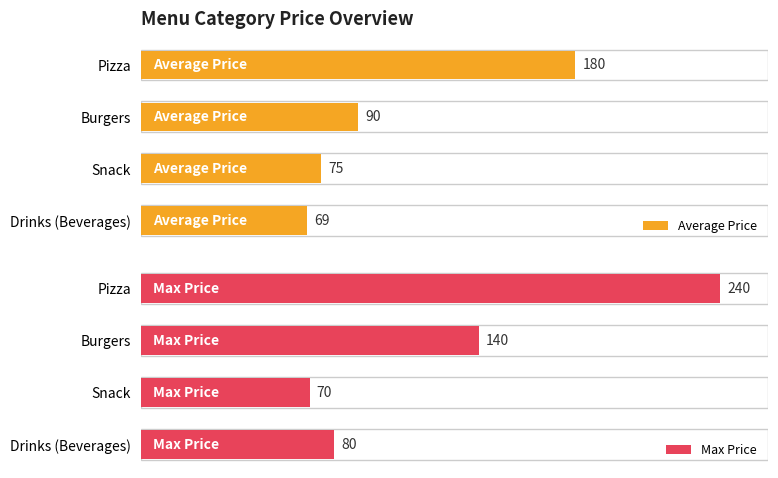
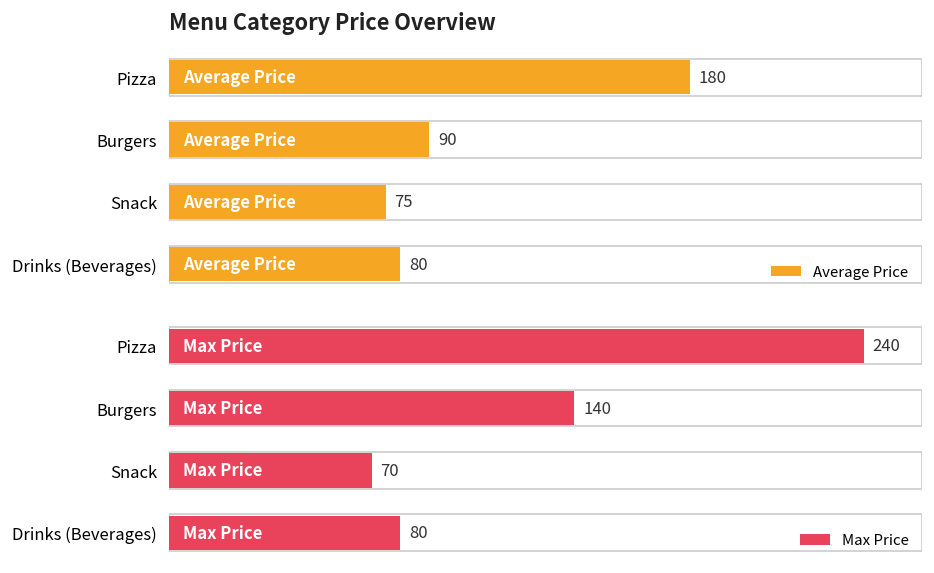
Menu Category Price Overview, Drinks (Beverages): 69 -> 80
